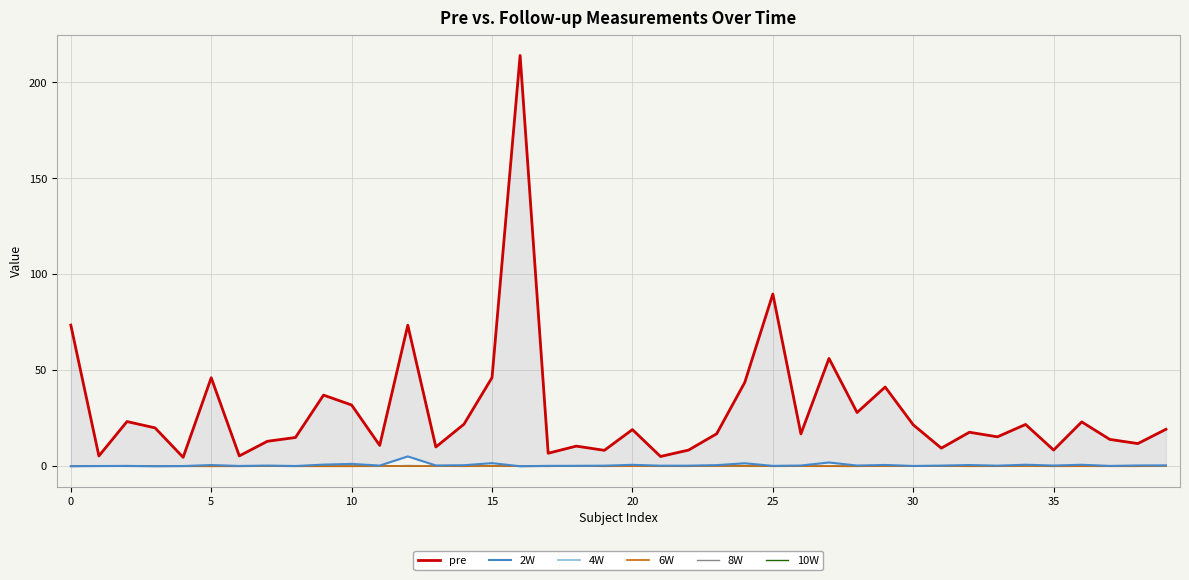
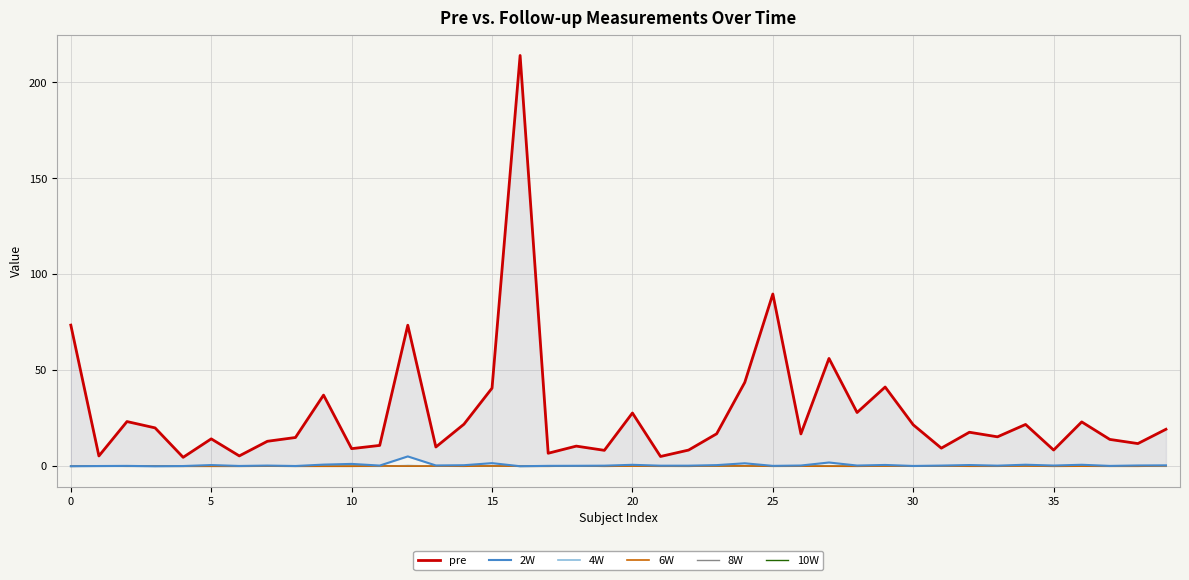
pre, 5: 46 -> 14
pre, 10: 32 -> 9
pre, 15: 46 -> 41
pre, 20: 19 -> 28
